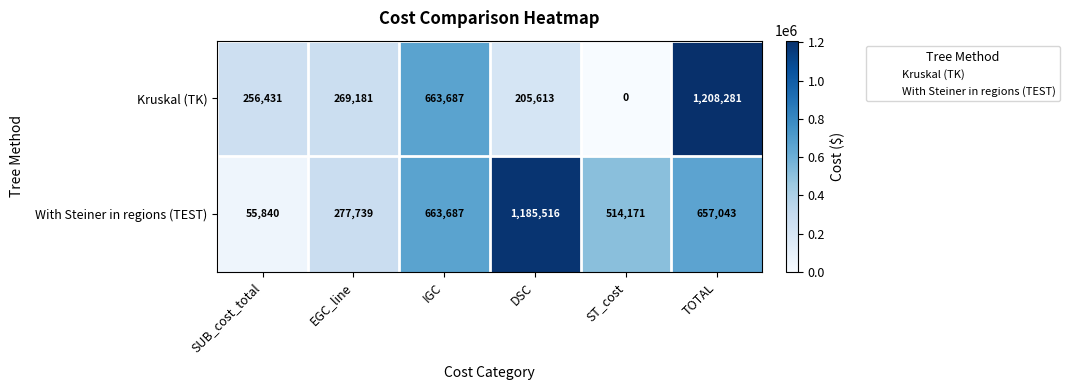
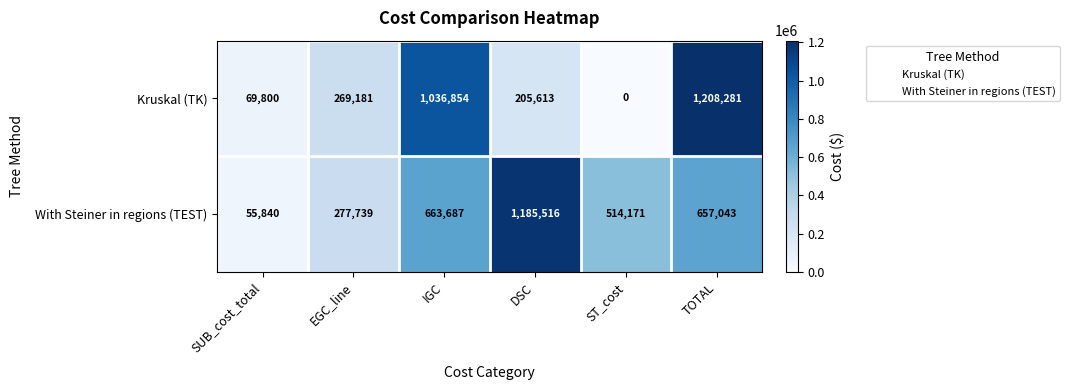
Kruskal (TK), SUB_cost_total: 256,431 -> 69,800
Kruskal (TK), IGC: 663,687 -> 1,036,854
